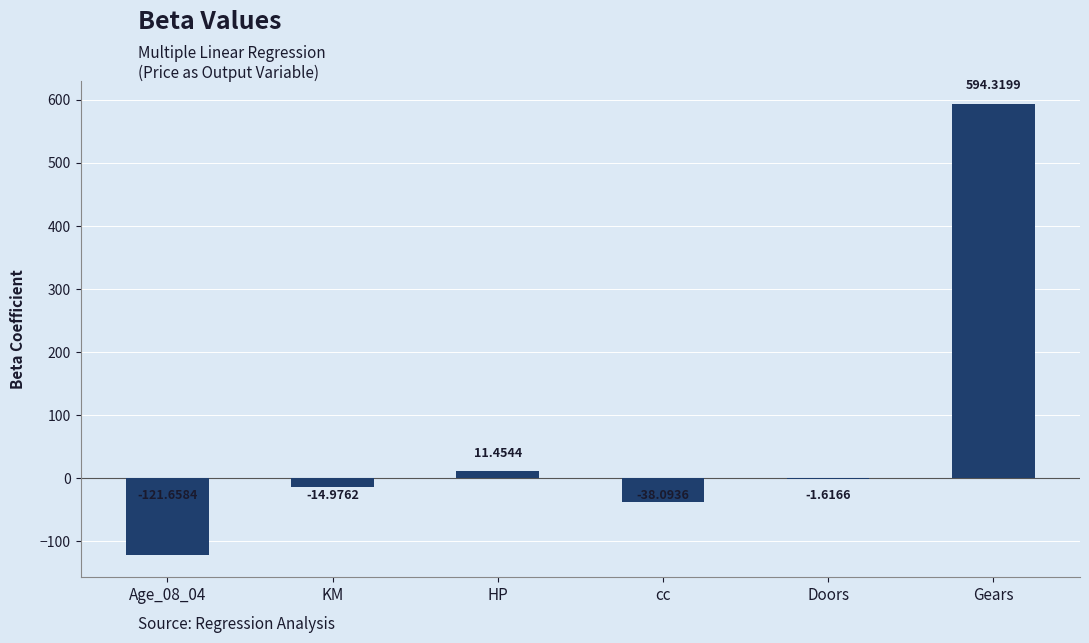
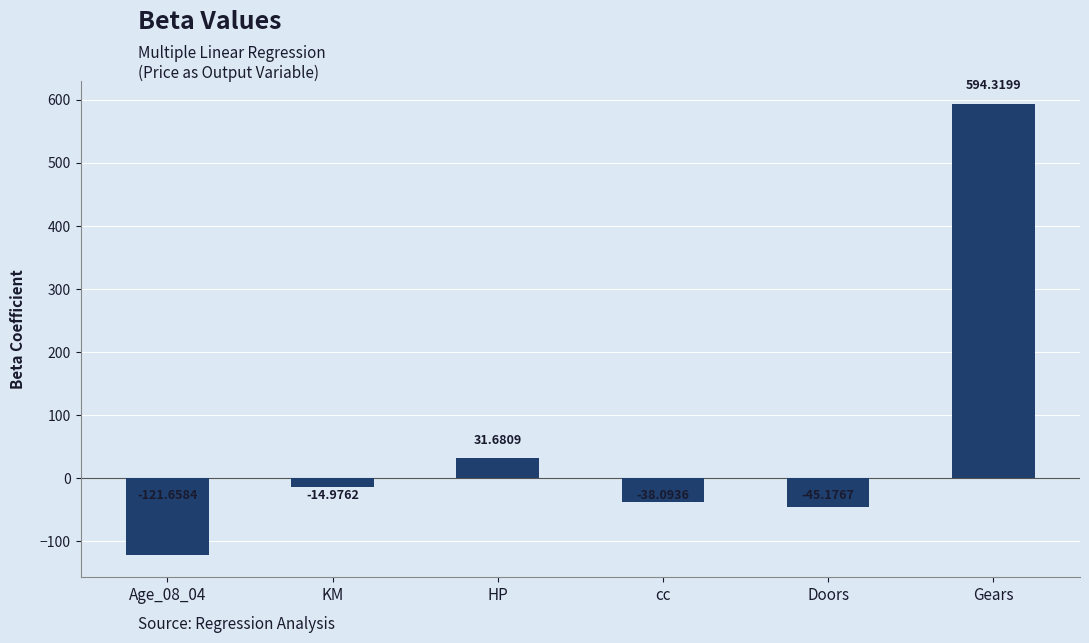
HP: 11.4544 -> 31.6809
Doors: -1.6166 -> -45.1767
